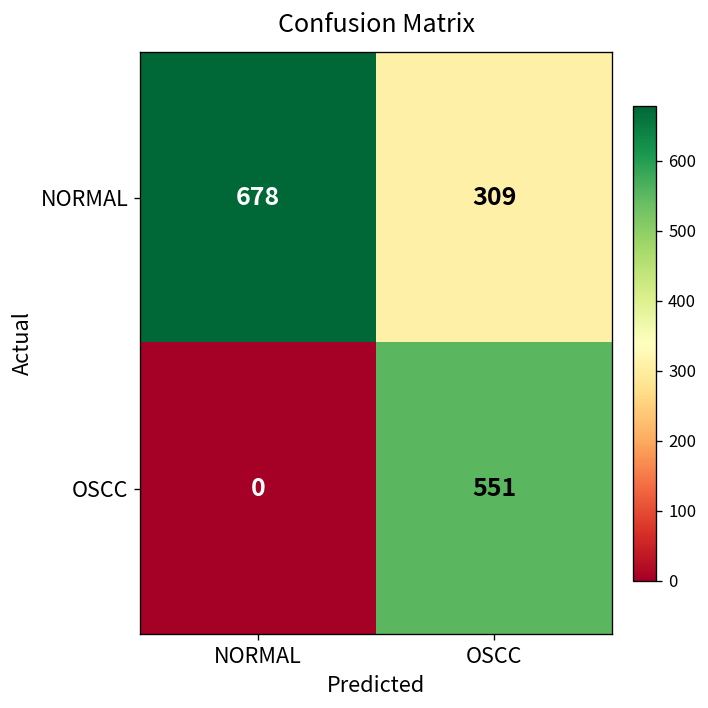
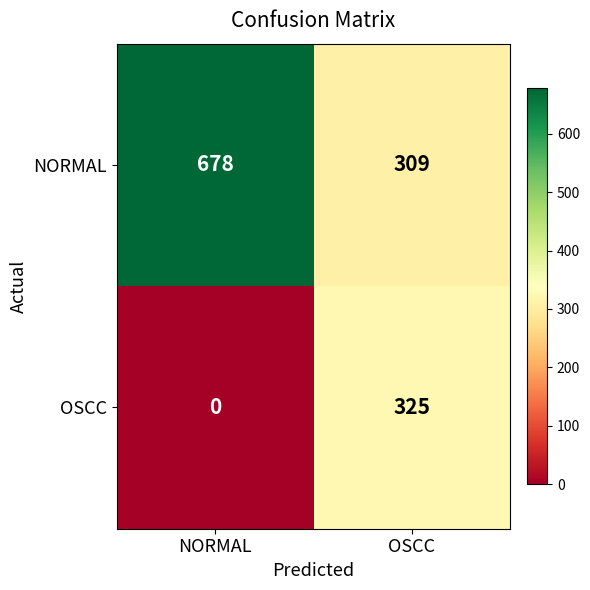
OSCC, OSCC: 551 -> 325
